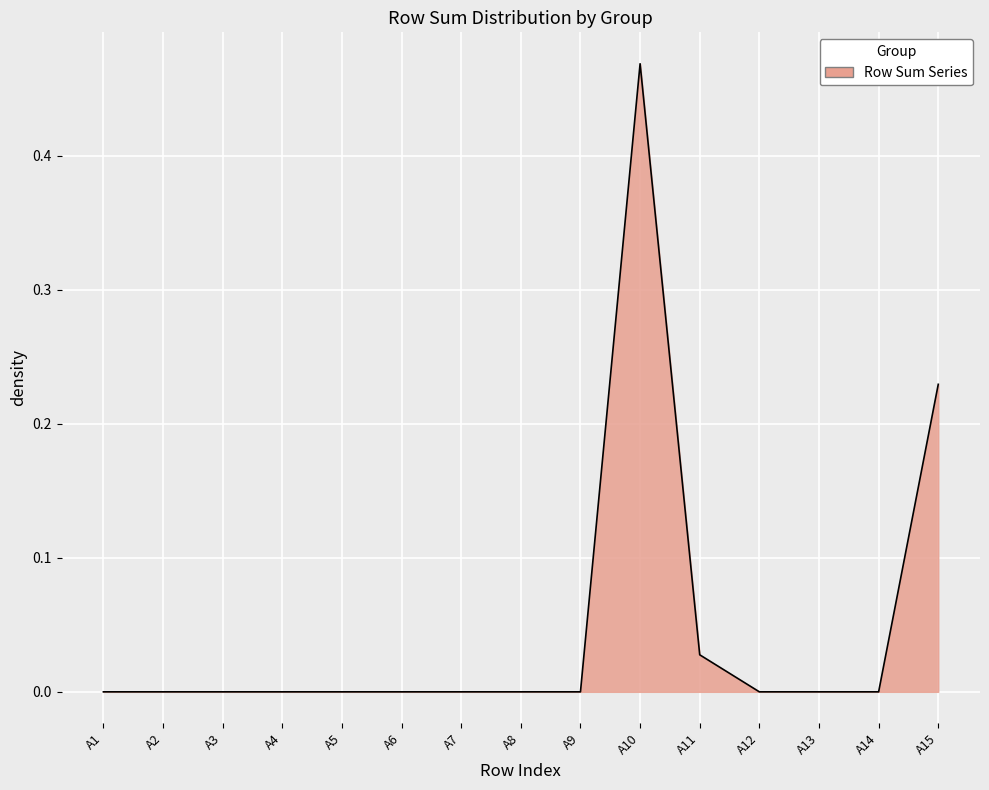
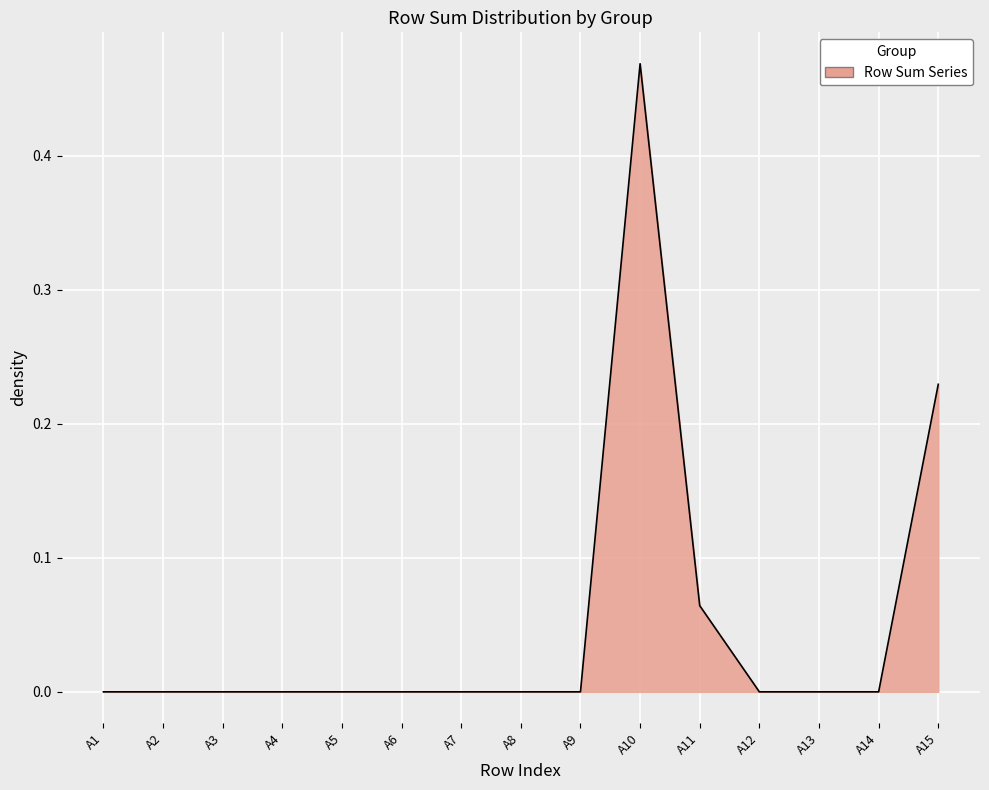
A11: 0.028 -> 0.064
